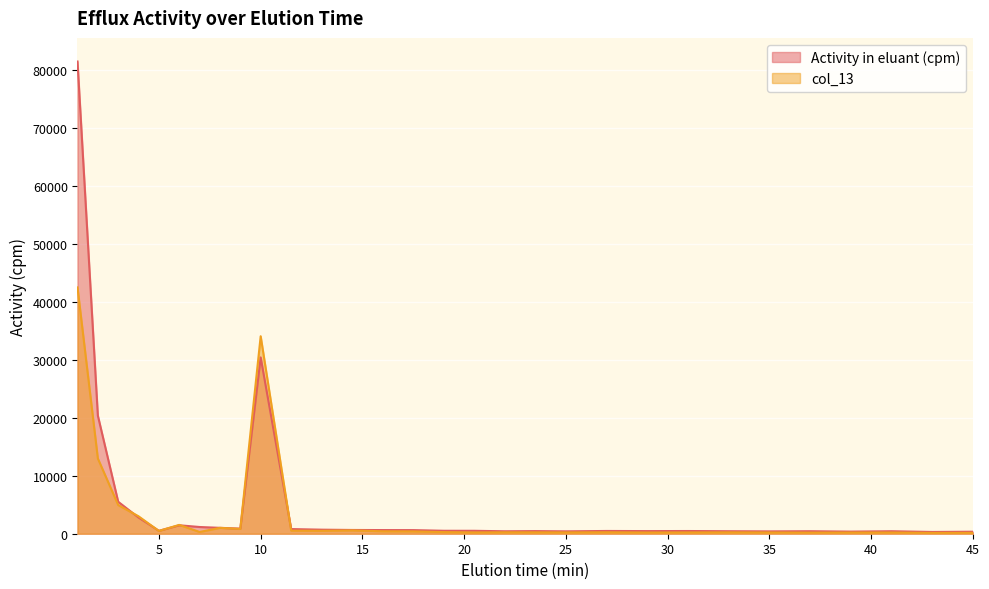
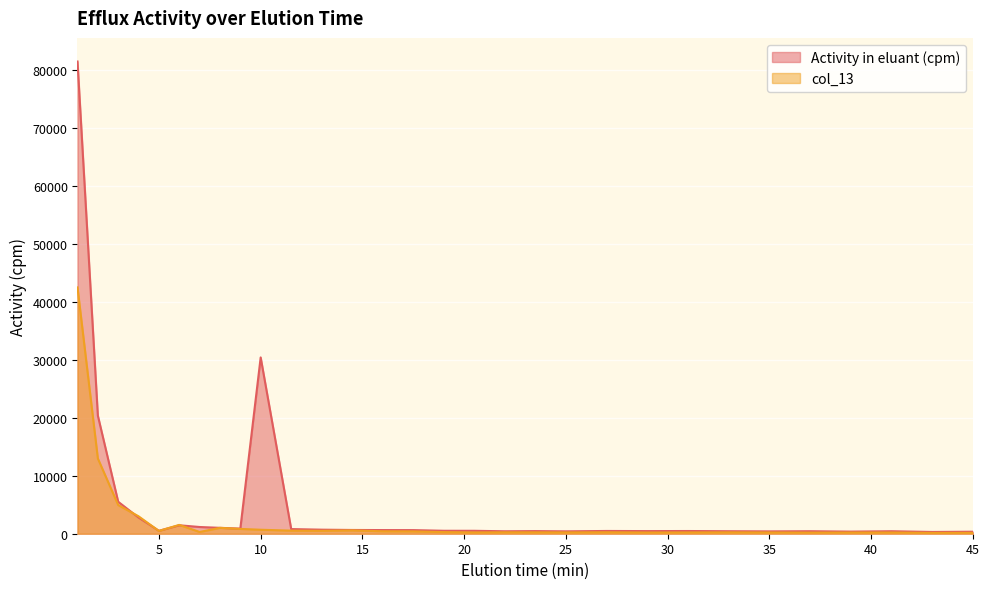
col_13, 10: 34000 -> 1000
